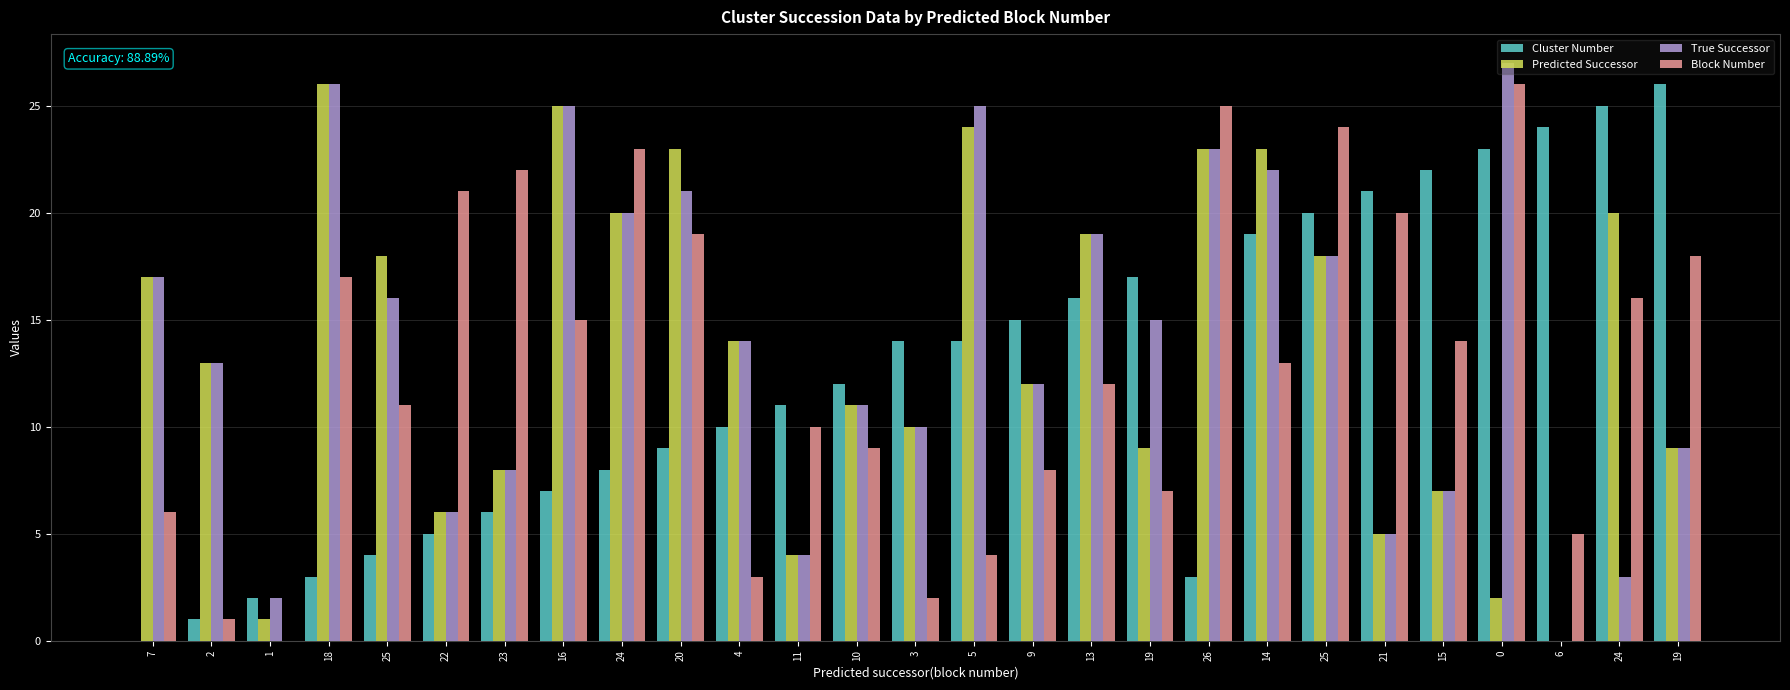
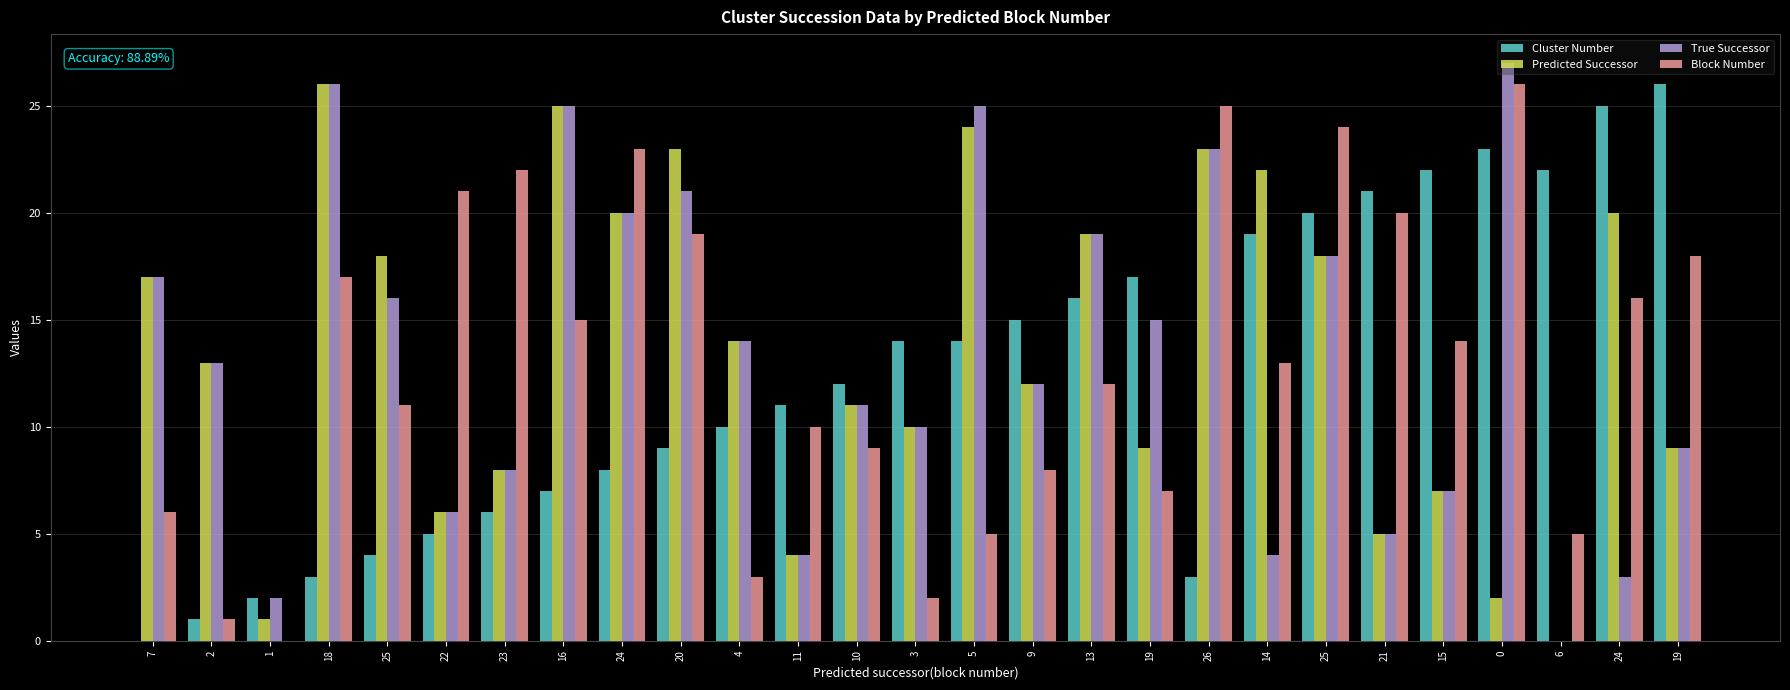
Block Number, 5: 4 -> 5
Predicted Successor, 14: 23 -> 22
True Successor, 14: 22 -> 4
Cluster Number, 6: 24 -> 22
